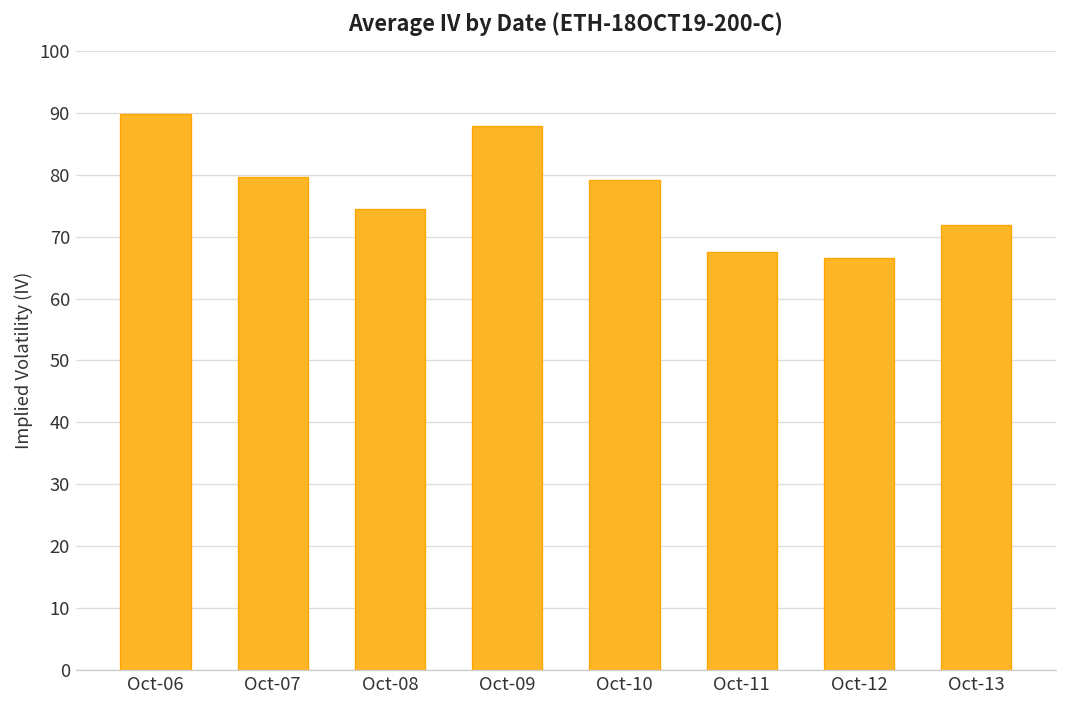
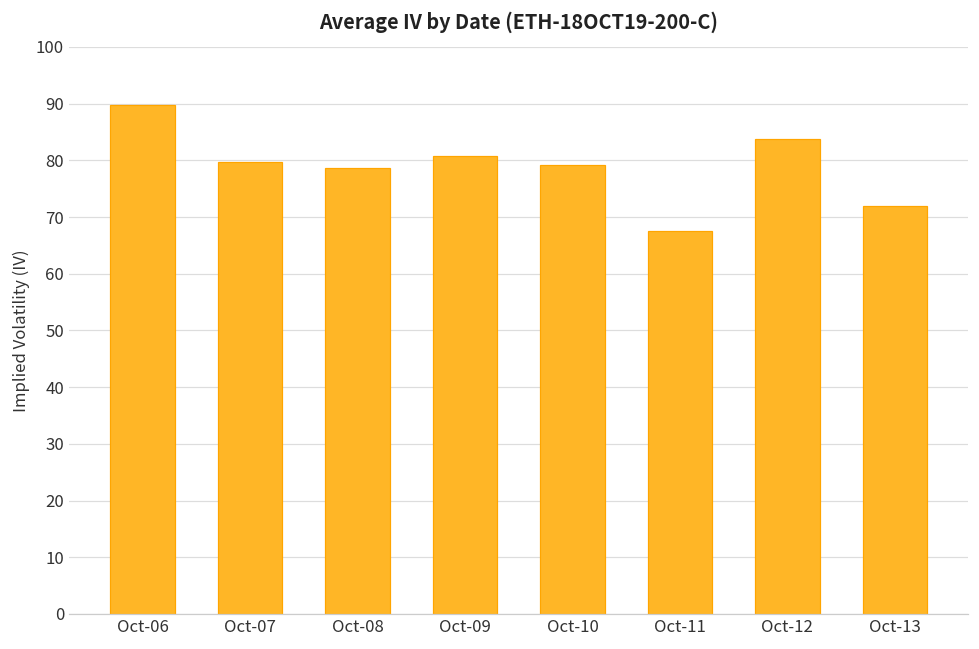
Oct-08: 74 -> 79
Oct-09: 88 -> 81
Oct-12: 67 -> 84
